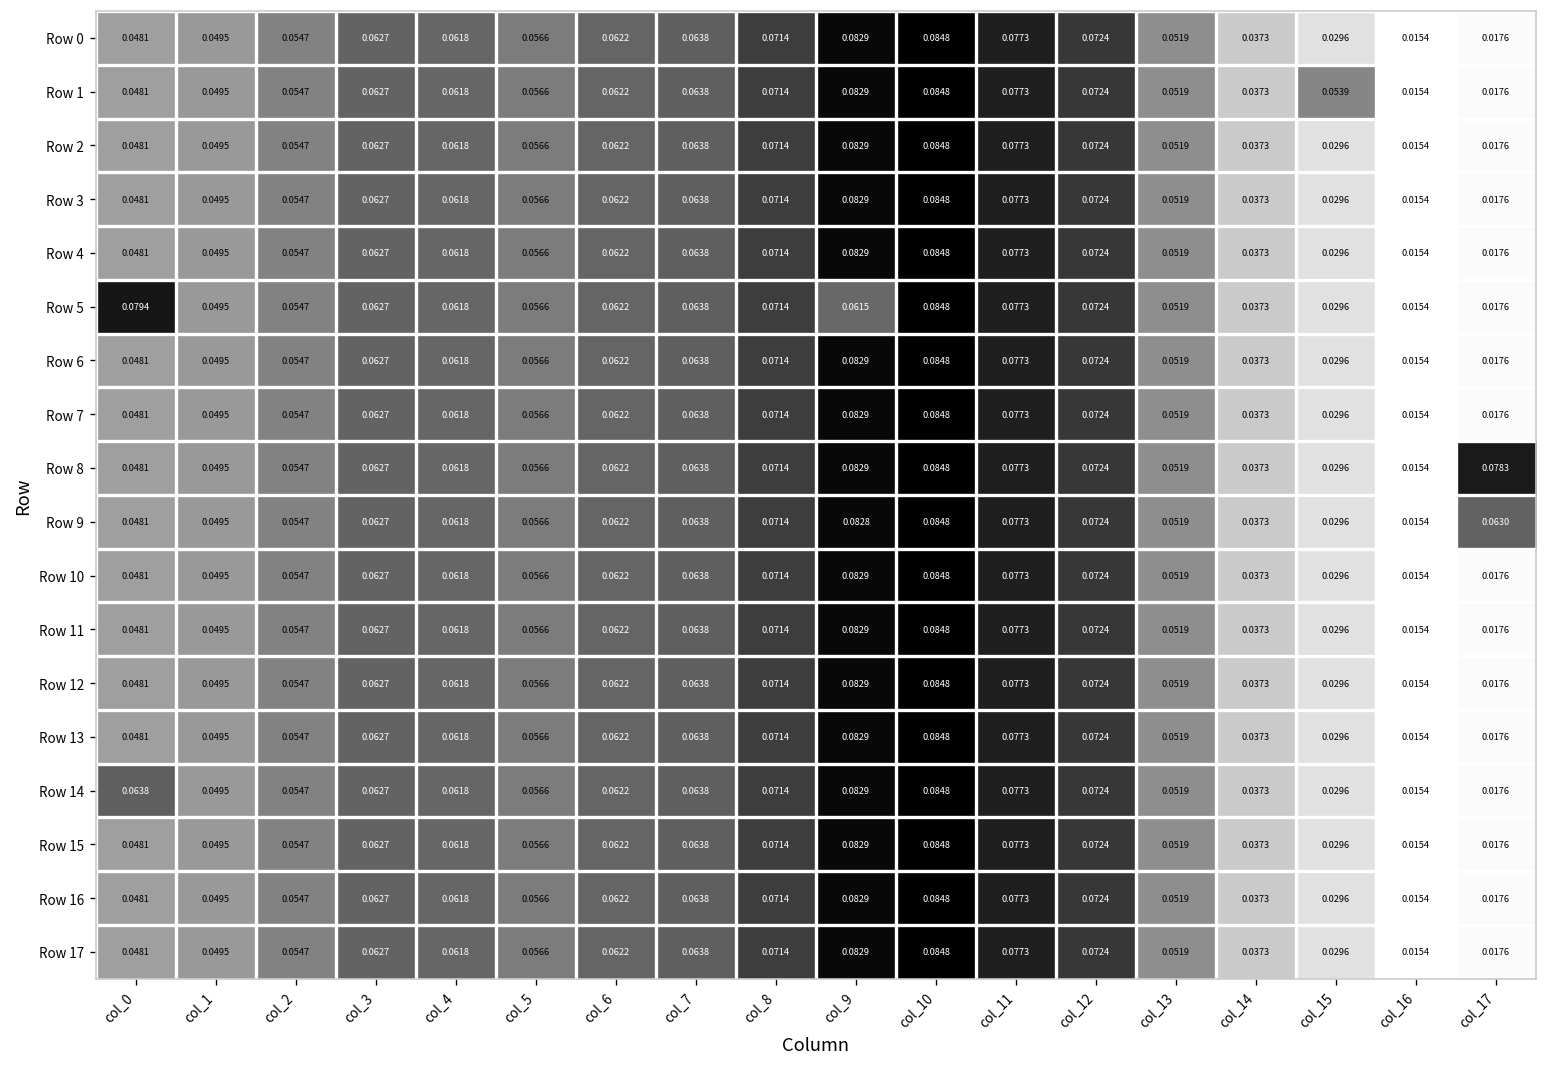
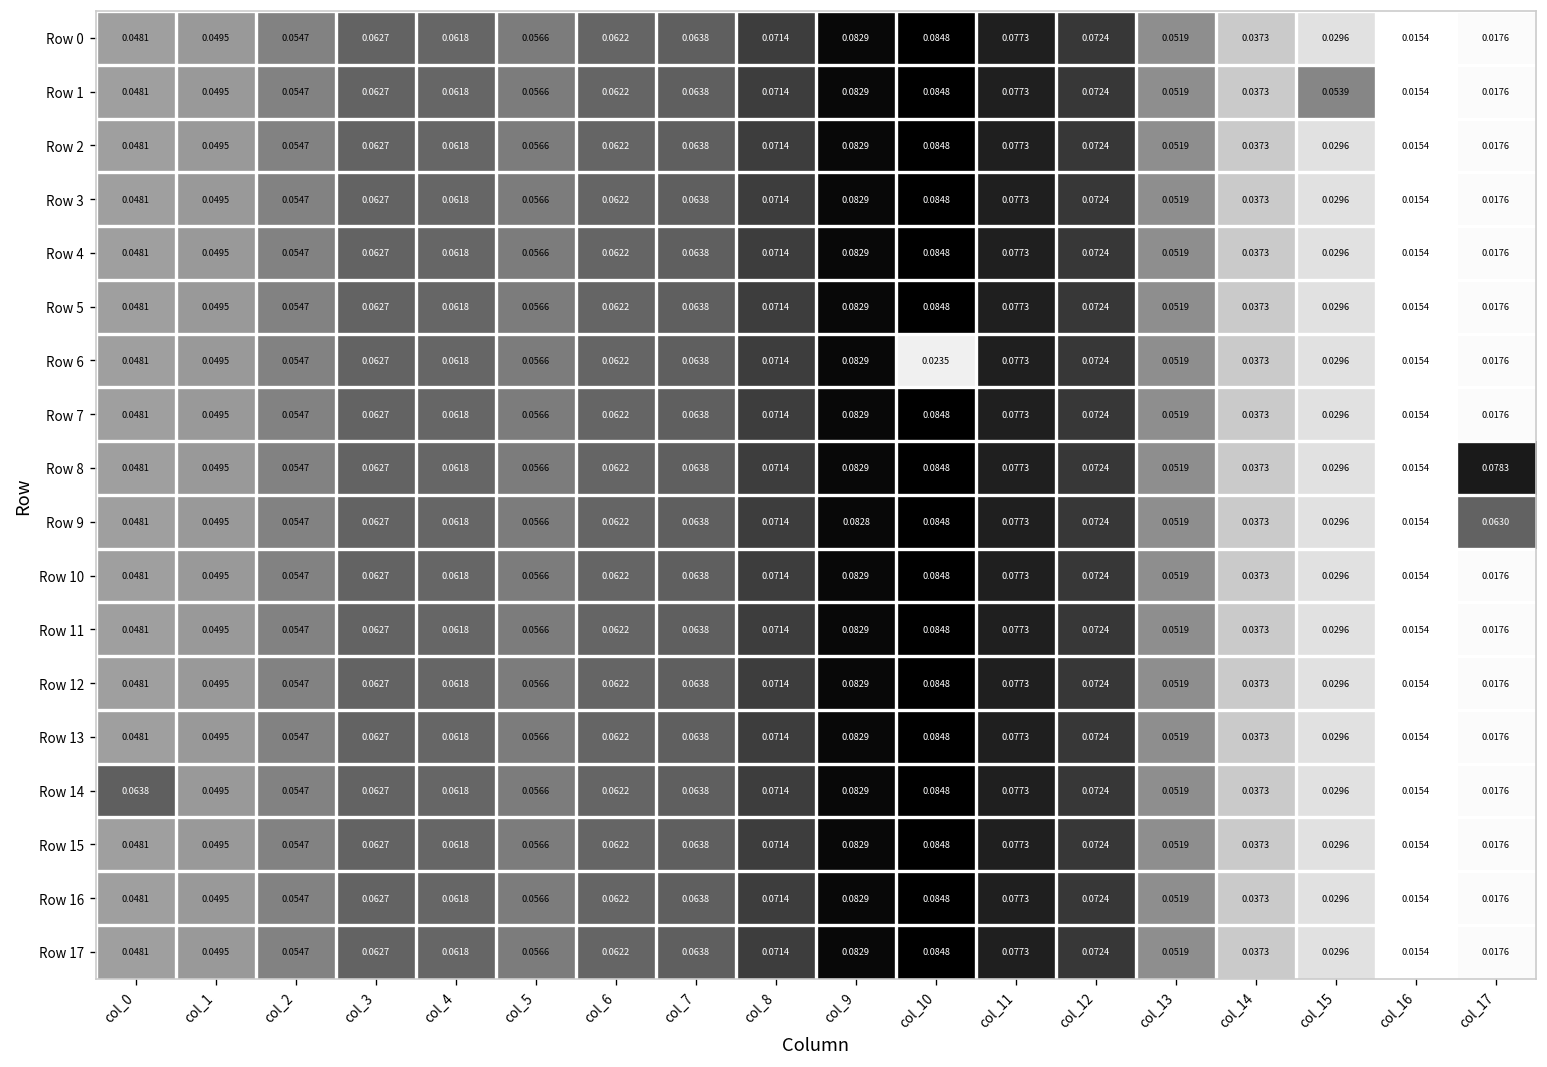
Row 5, col_0: 0.0794 -> 0.0481
Row 5, col_9: 0.0615 -> 0.0829
Row 6, col_10: 0.0848 -> 0.0235
